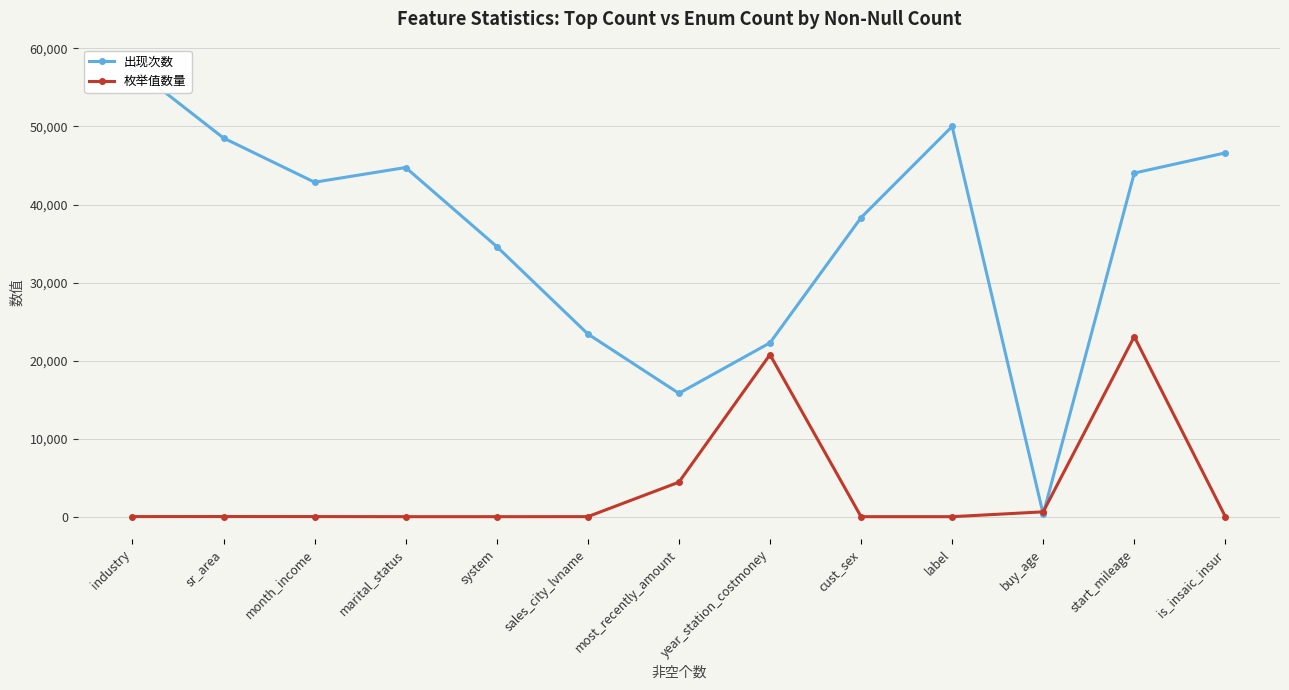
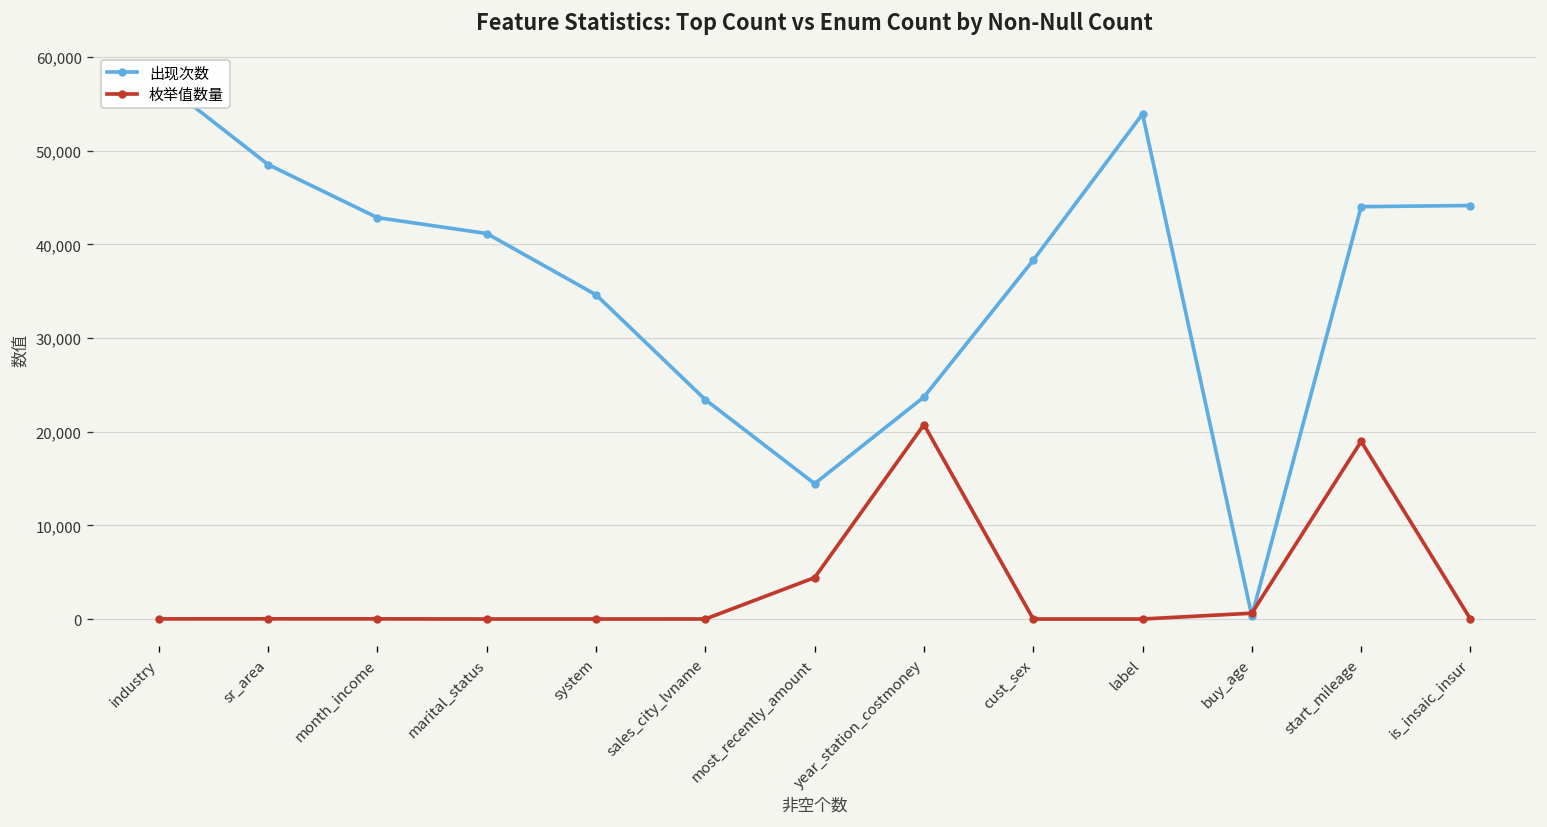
出现次数, marital_status: 45,000 -> 41,000
出现次数, most_recently_amount: 16,000 -> 14,000
出现次数, year_station_costmoney: 22,000 -> 24,000
出现次数, label: 50,000 -> 54,000
枚举值数量, start_mileage: 23,000 -> 19,000
出现次数, is_insaic_insur: 47,000 -> 44,000
